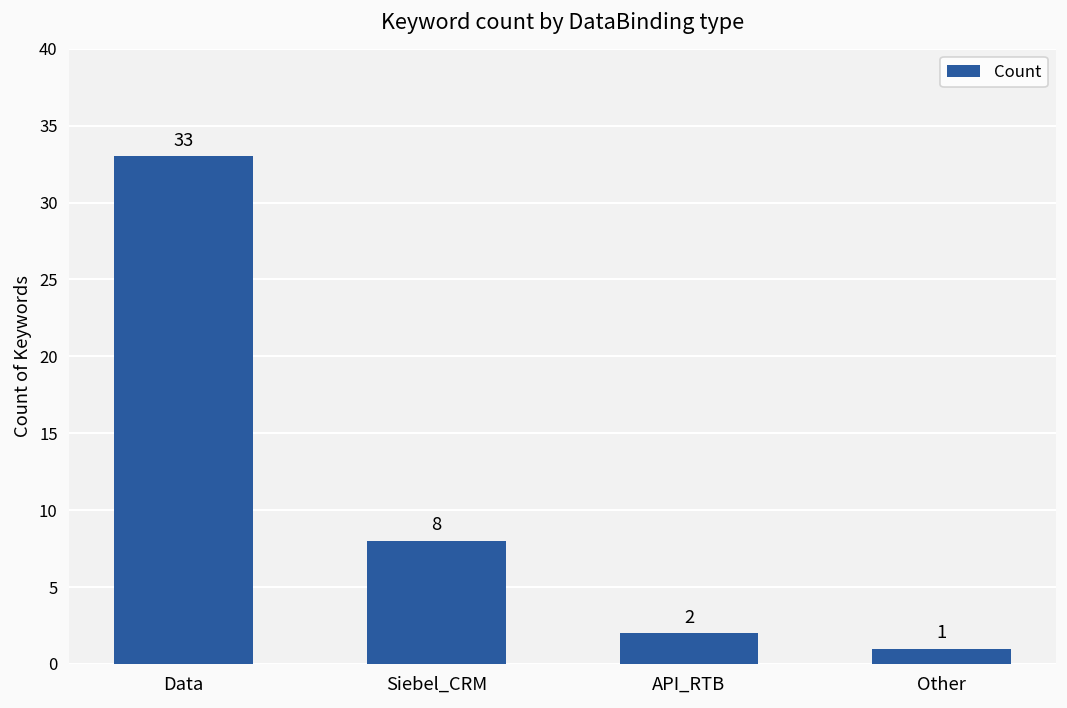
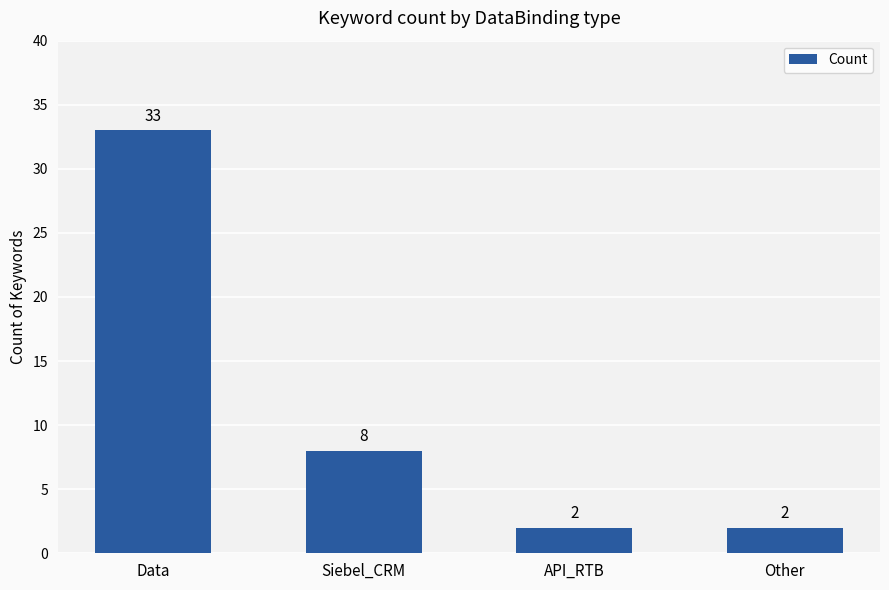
Other: 1 -> 2
